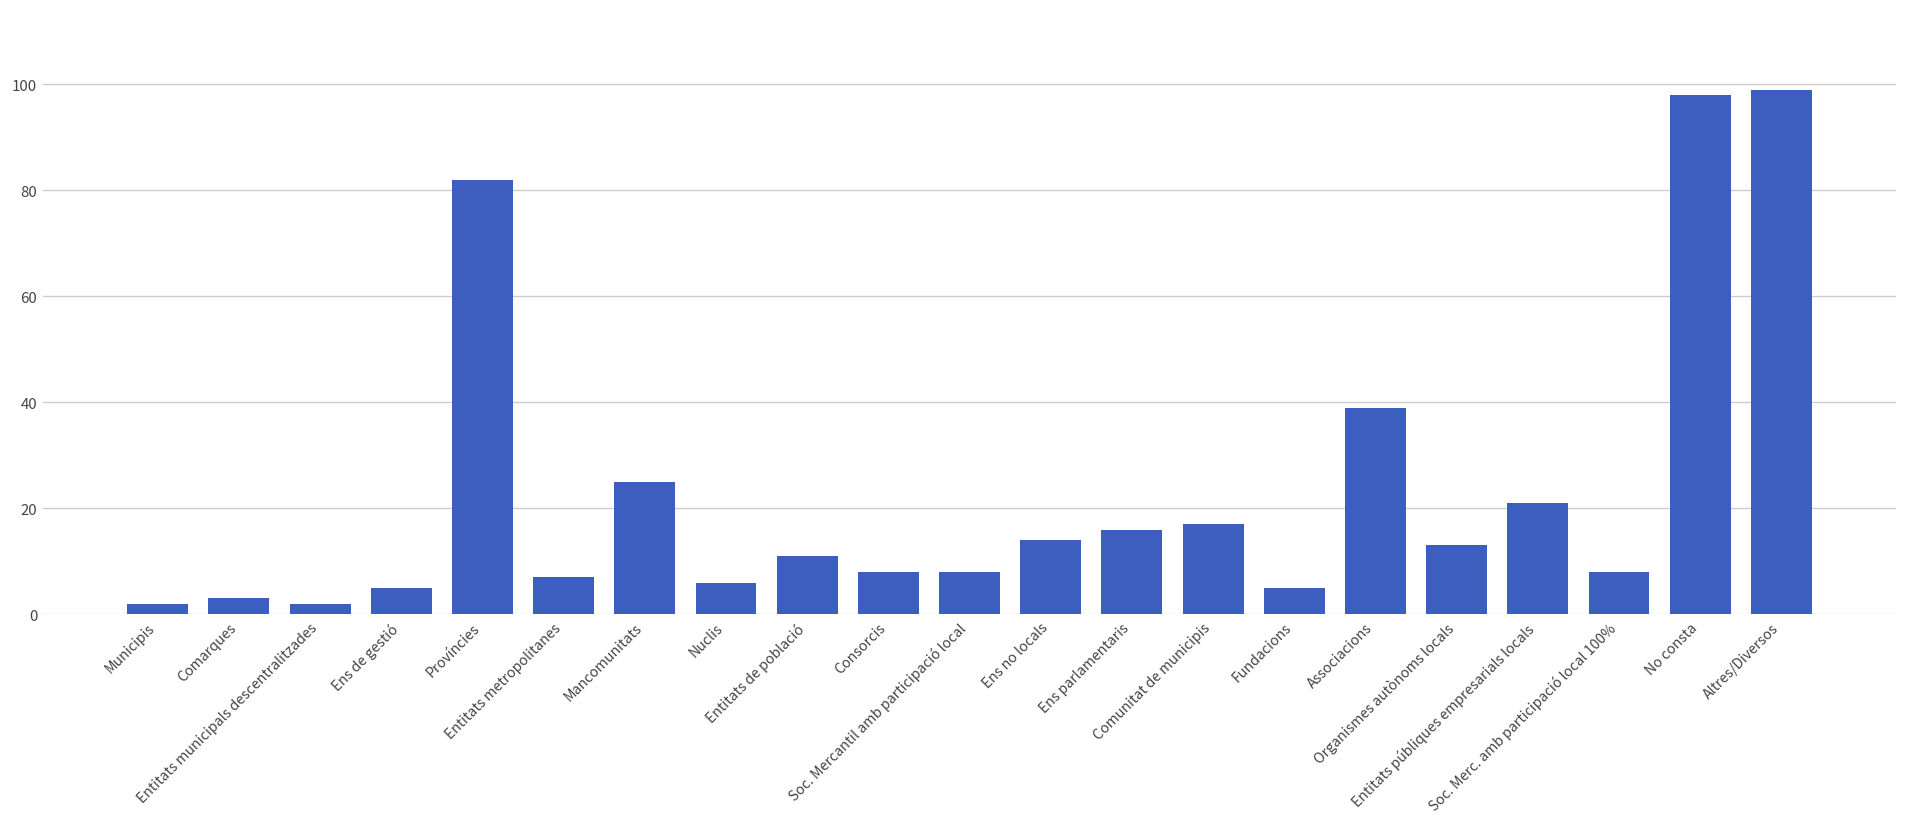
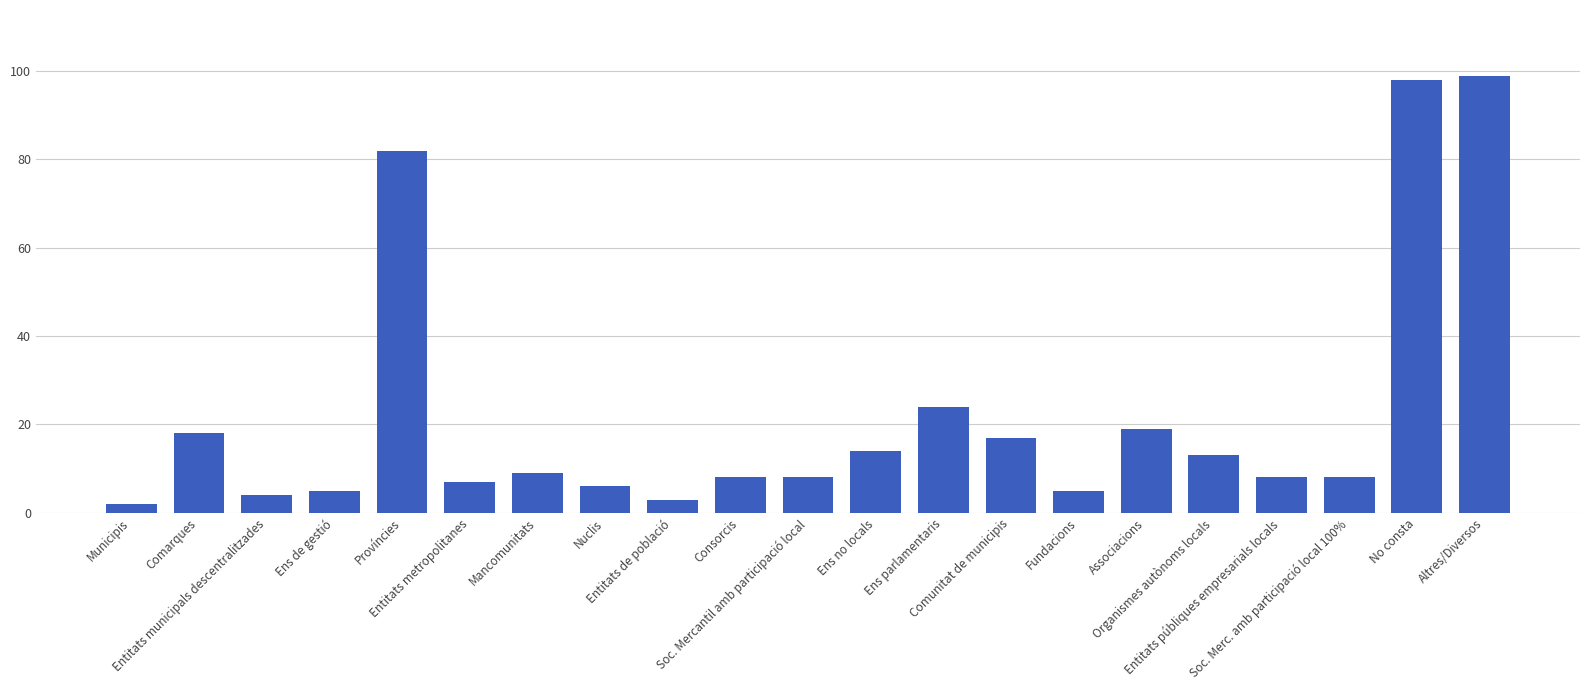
Comarques: 3 -> 18
Entitats municipals descentralitzades: 2 -> 4
Mancomunitats: 25 -> 9
Entitats de població: 11 -> 3
Ens parlamentaris: 16 -> 24
Associacions: 39 -> 19
Entitats públiques empresarials locals: 21 -> 8
